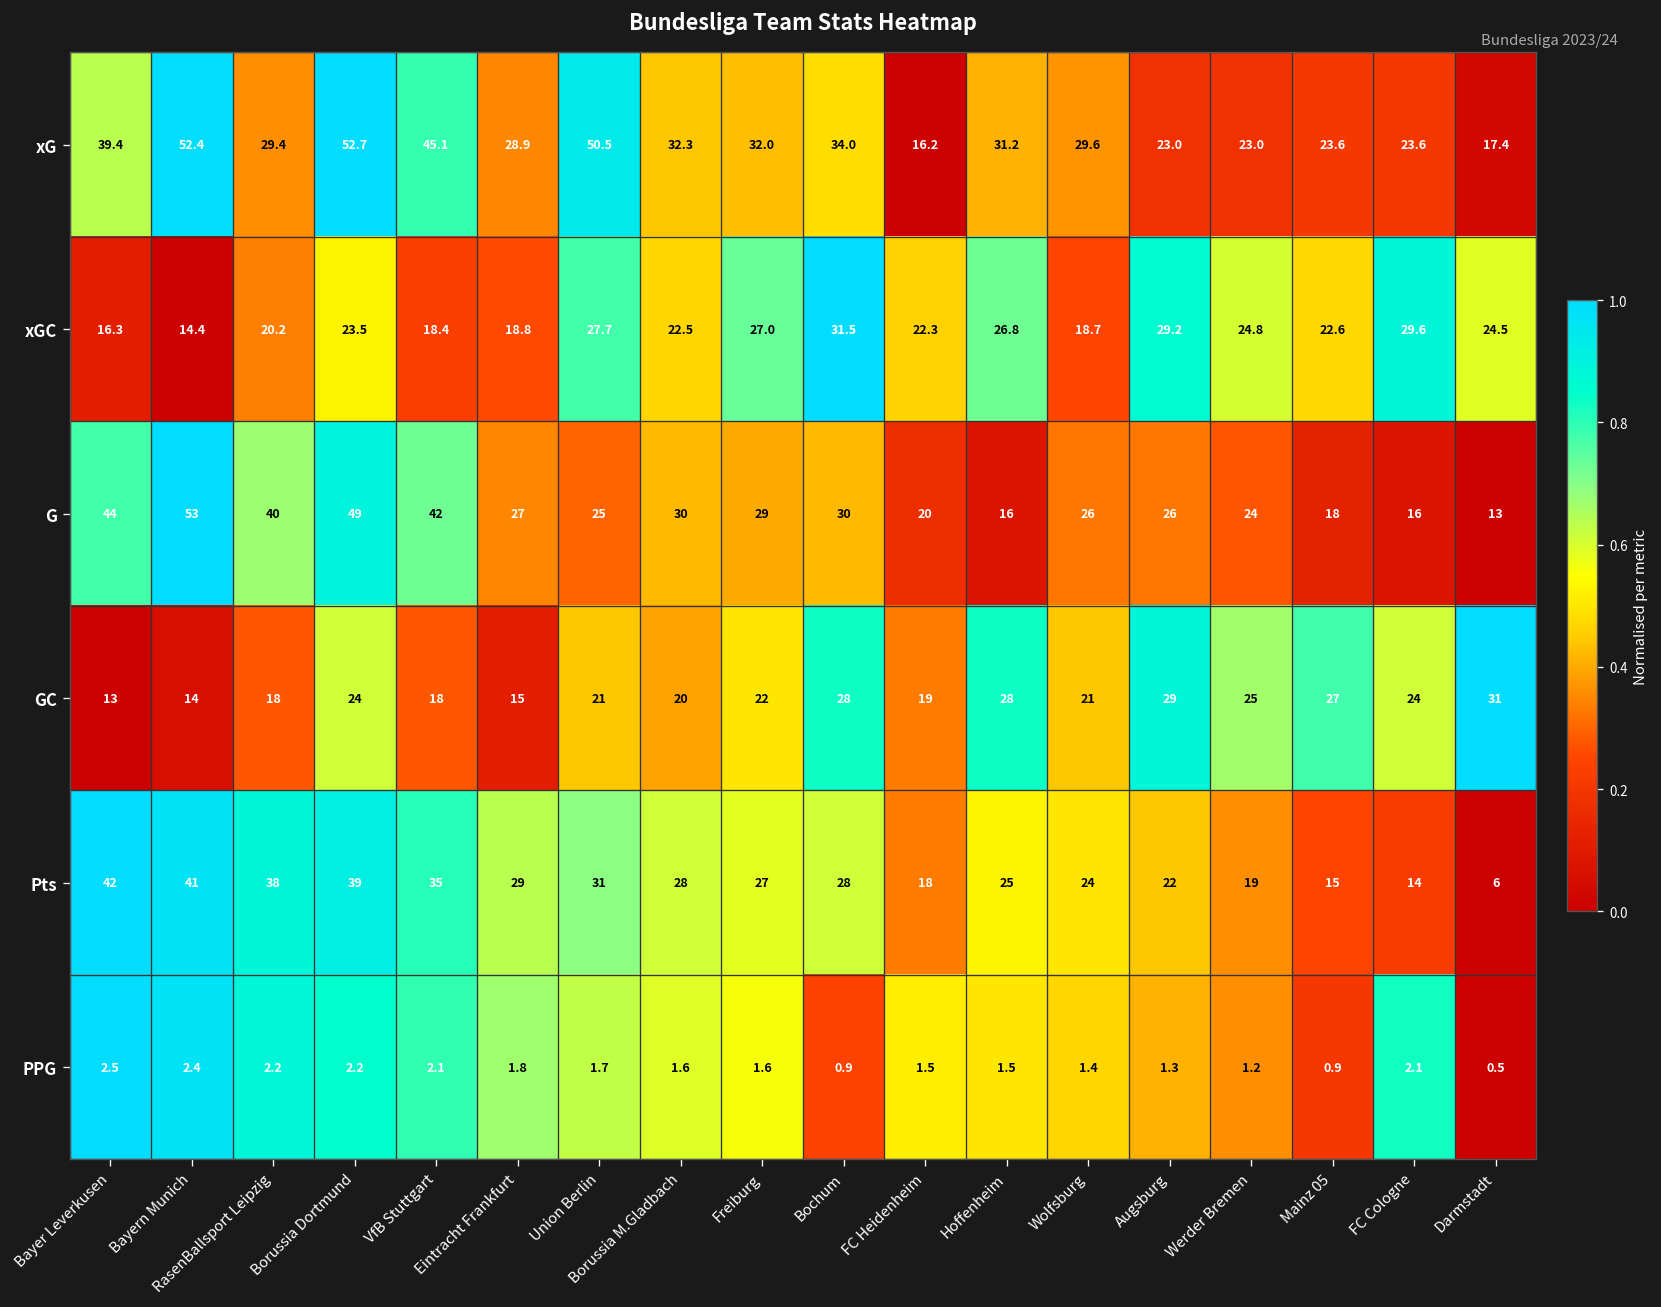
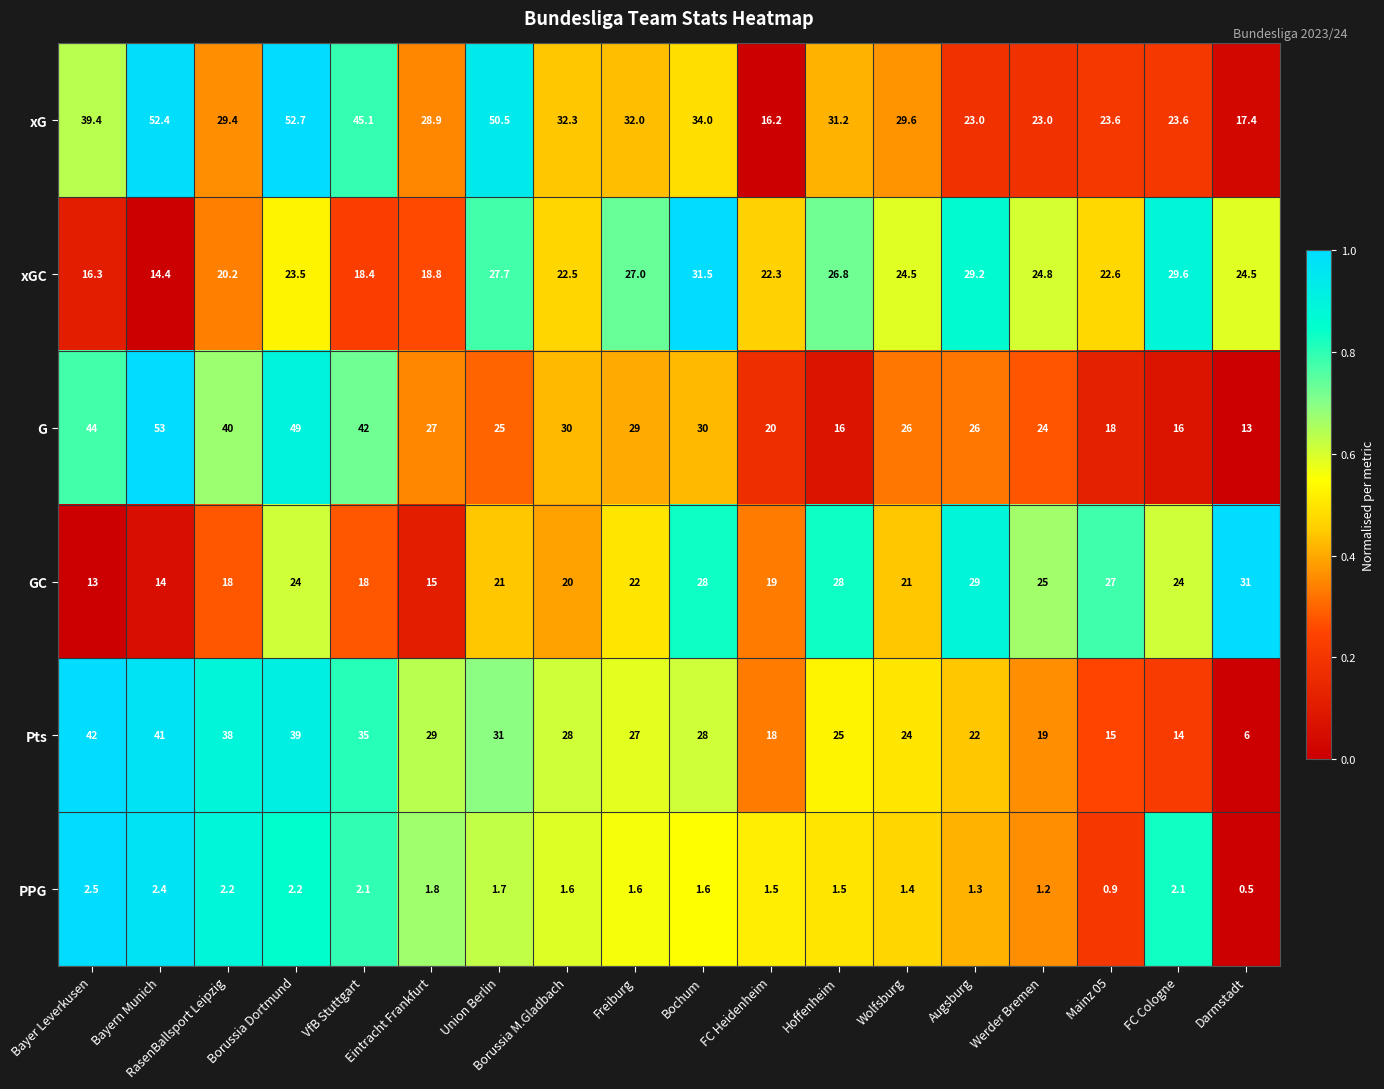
xGC, Wolfsburg: 18.7 -> 24.5
PPG, Bochum: 0.9 -> 1.6
